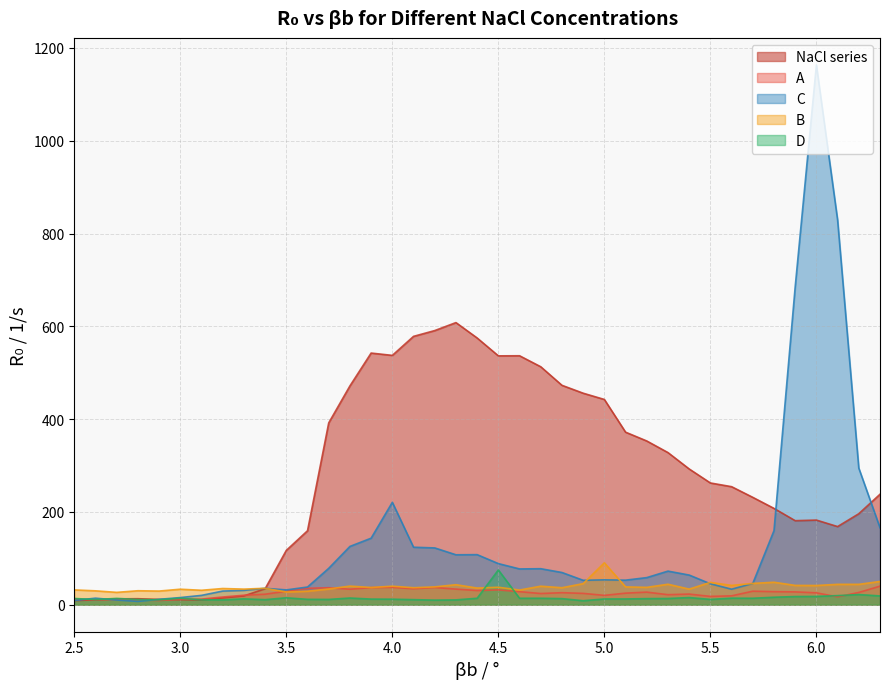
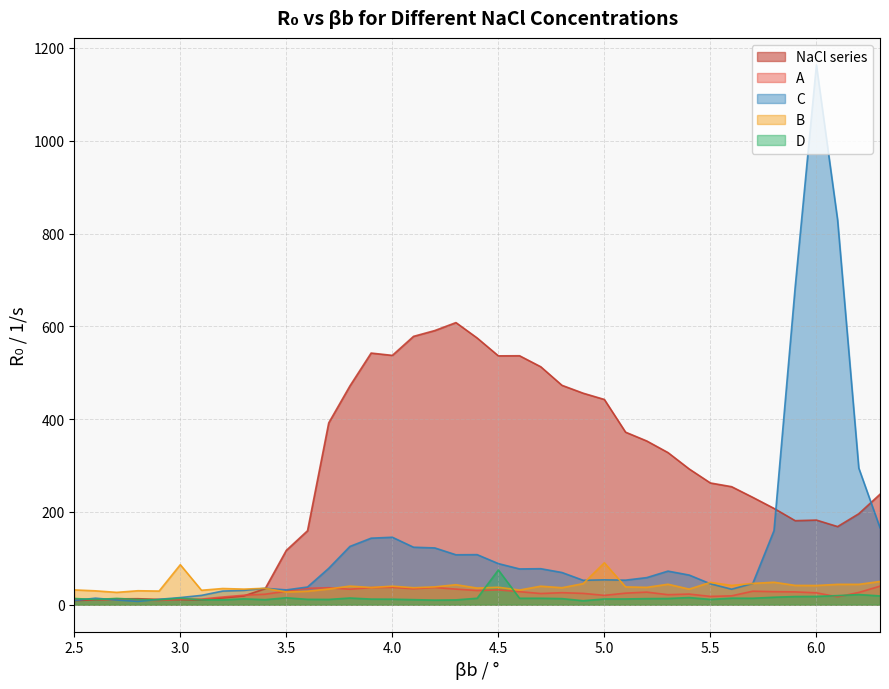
B, 3.0: 30 -> 90
C, 4.0: 220 -> 150
